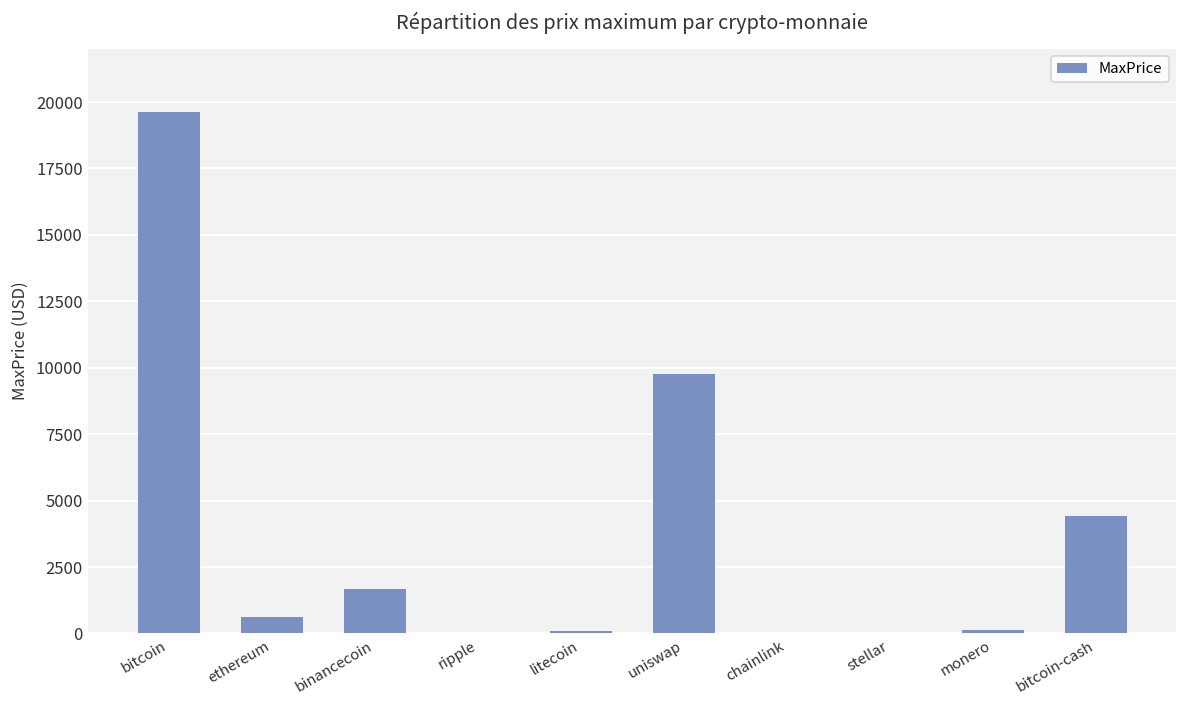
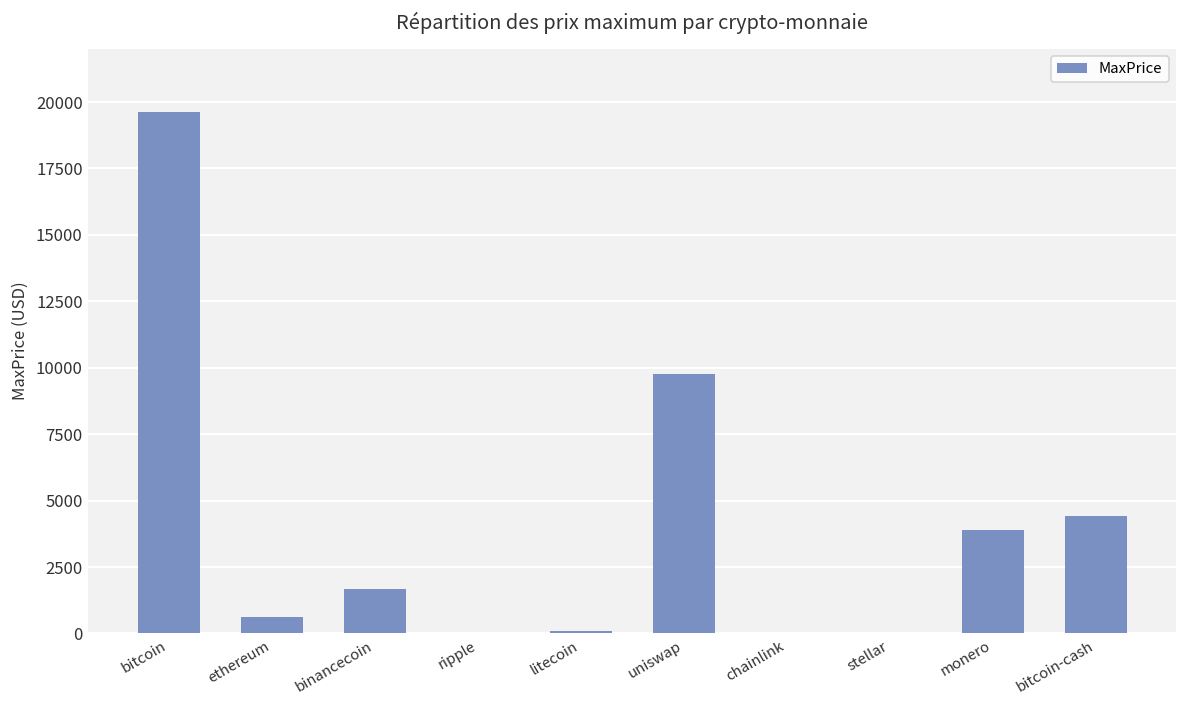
monero: 100 -> 3900
